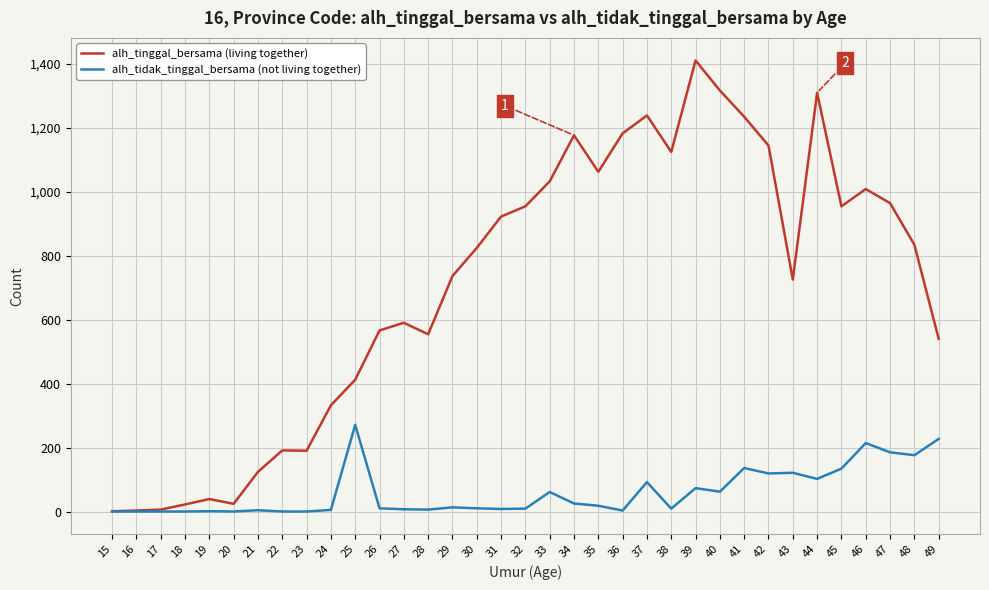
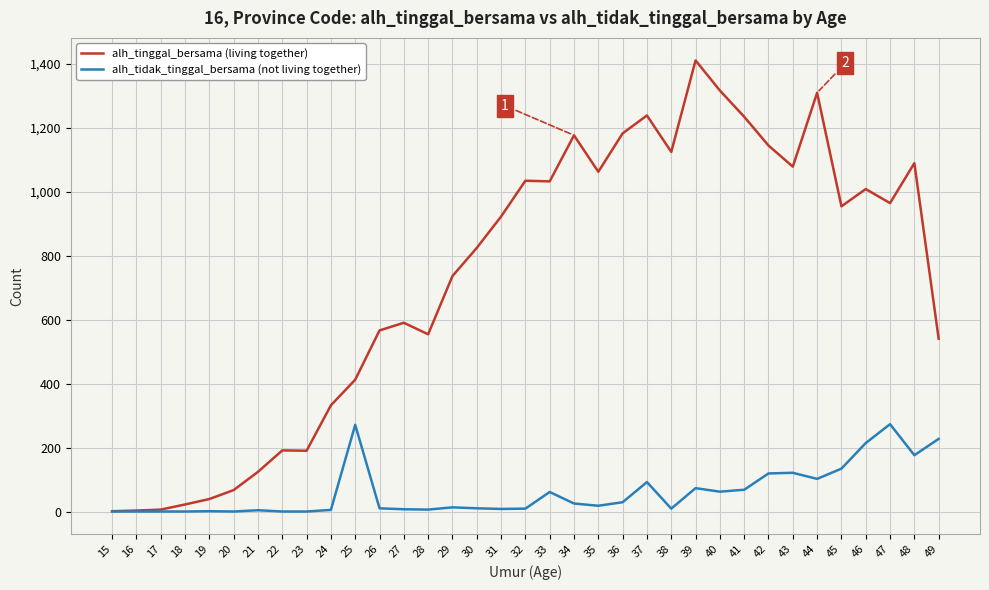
alh_tinggal_bersama (living together), 20: 20 -> 70
alh_tinggal_bersama (living together), 32: 950 -> 1,030
alh_tidak_tinggal_bersama (not living together), 36: 0 -> 30
alh_tidak_tinggal_bersama (not living together), 41: 140 -> 70
alh_tinggal_bersama (living together), 43: 730 -> 1,080
alh_tidak_tinggal_bersama (not living together), 47: 190 -> 270
alh_tinggal_bersama (living together), 48: 830 -> 1,090
